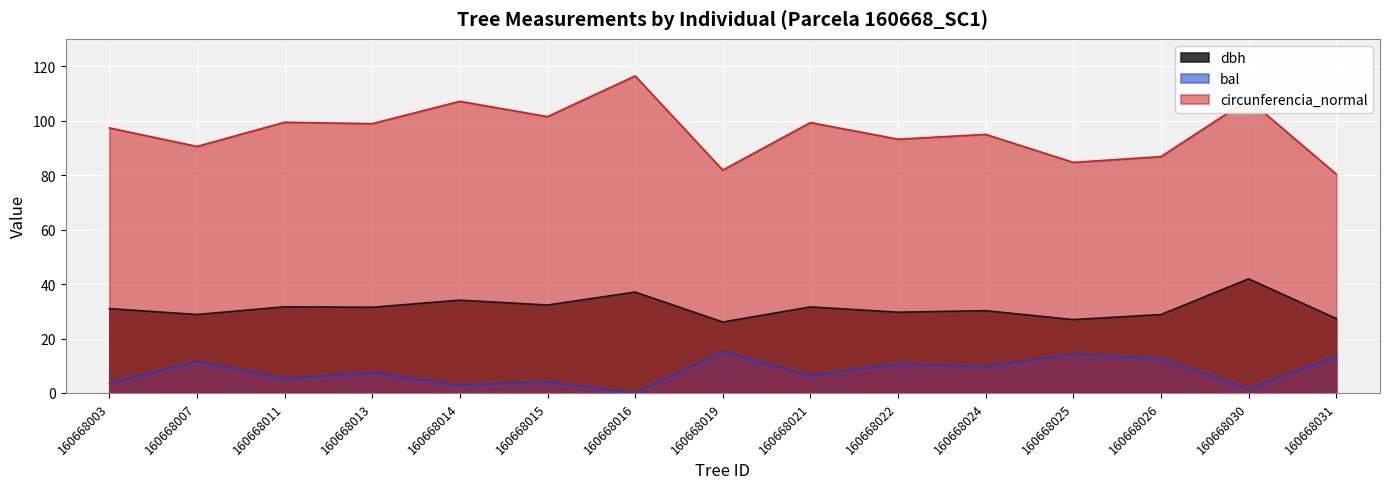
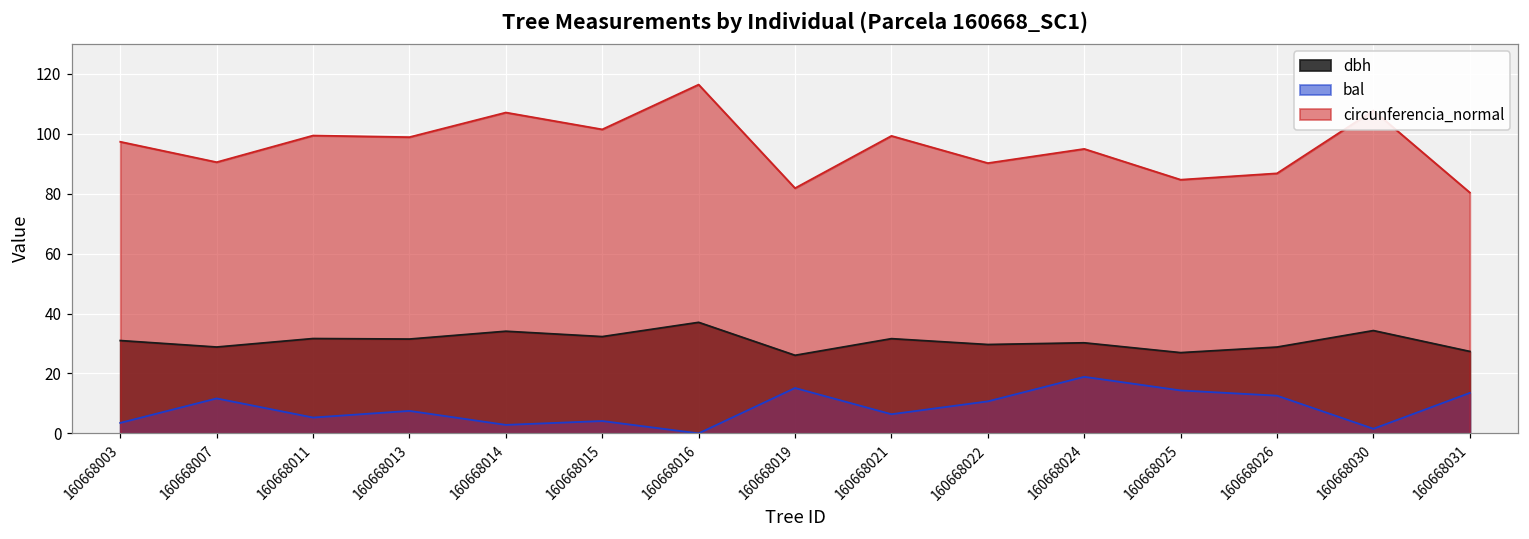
circunferencia_normal, 160668022: 93 -> 90
bal, 160668024: 10 -> 19
dbh, 160668030: 42 -> 34
